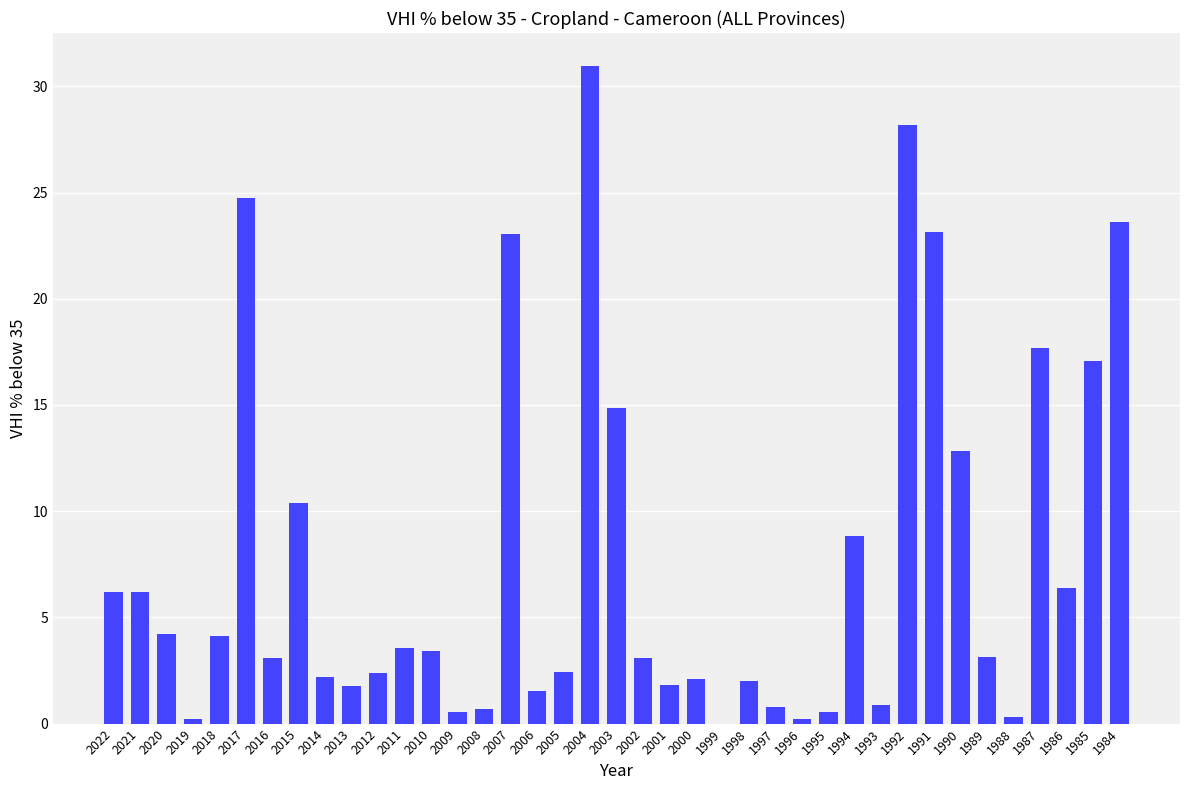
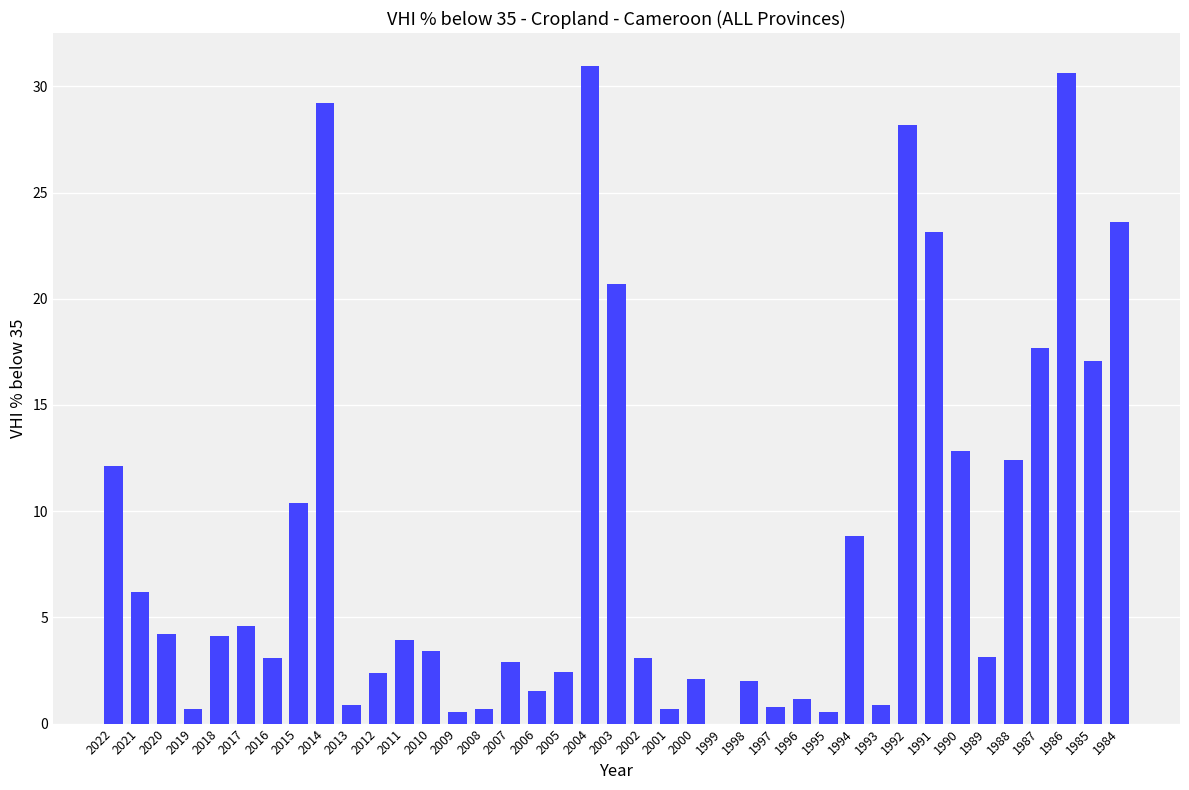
2022: 6.2 -> 12.1
2019: 0.2 -> 0.7
2017: 24.8 -> 4.6
2014: 2.2 -> 29.2
2013: 1.8 -> 0.9
2011: 3.5 -> 3.9
2007: 23.1 -> 2.9
2003: 14.9 -> 20.7
2001: 1.8 -> 0.7
1996: 0.2 -> 1.2
1988: 0.3 -> 12.4
1986: 6.4 -> 30.6
